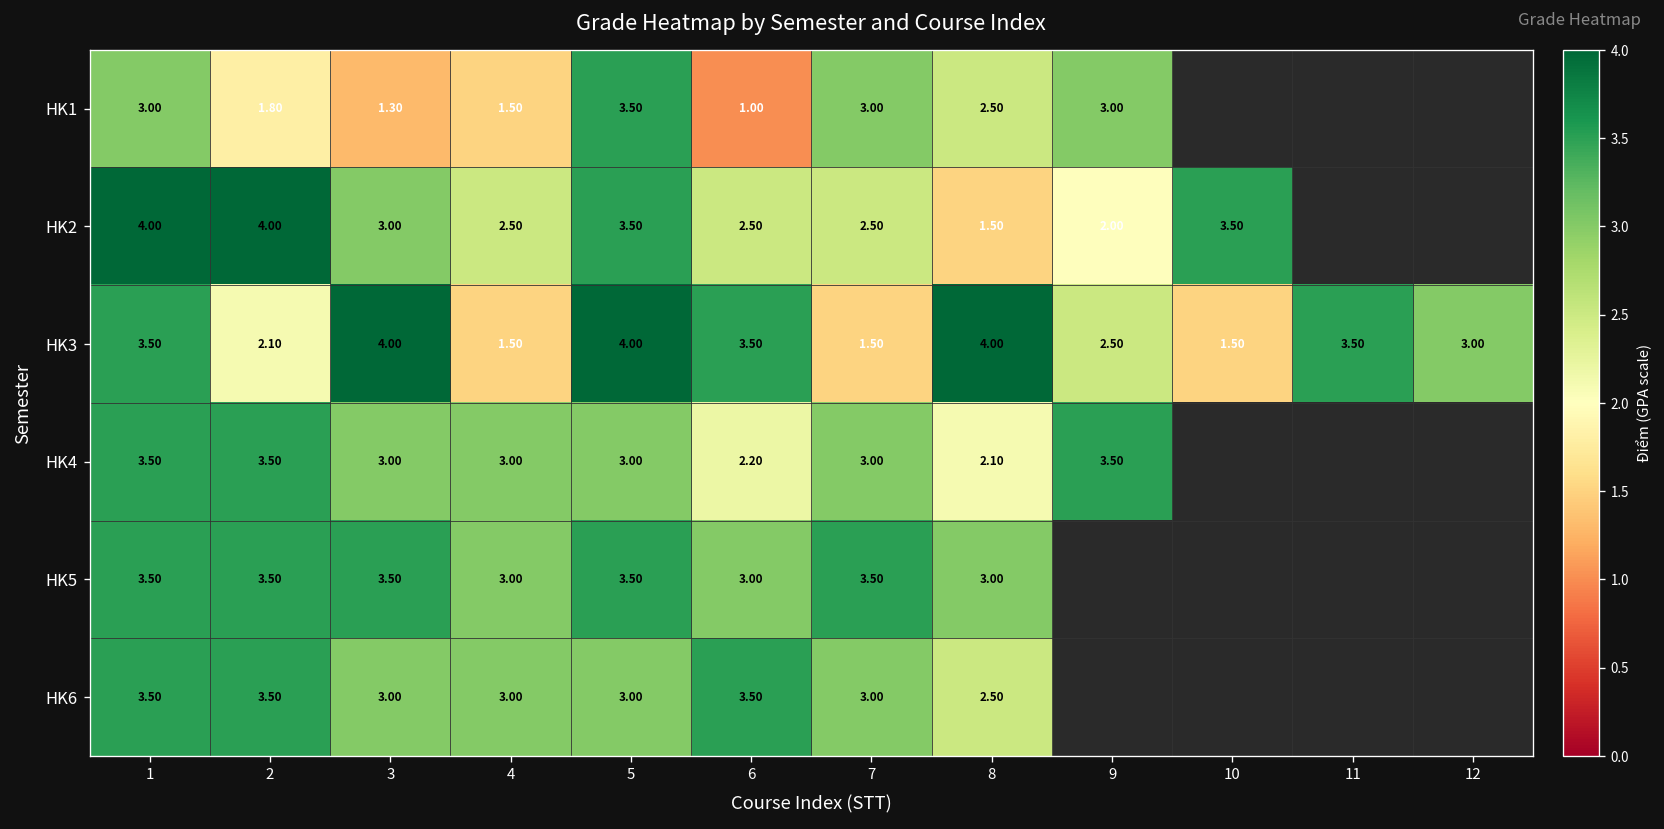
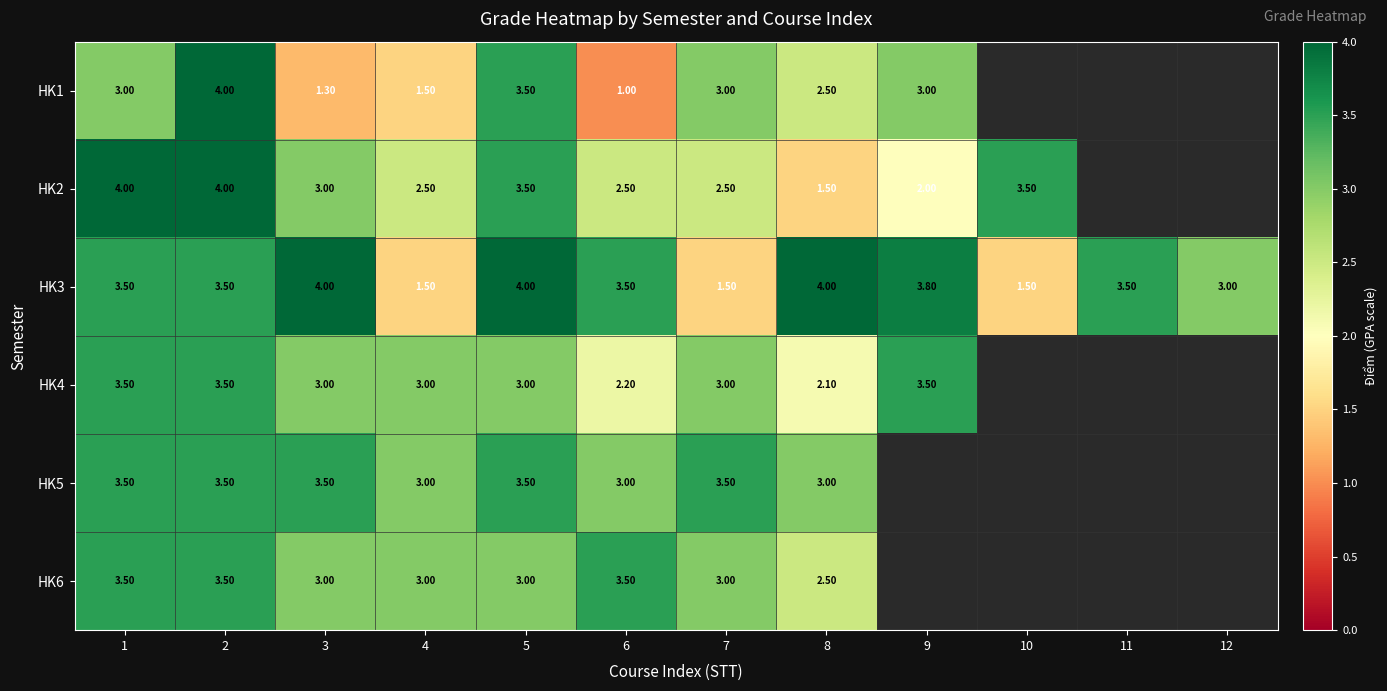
HK1, 2: 1.80 -> 4.00
HK3, 2: 2.10 -> 3.50
HK3, 9: 2.50 -> 3.80
